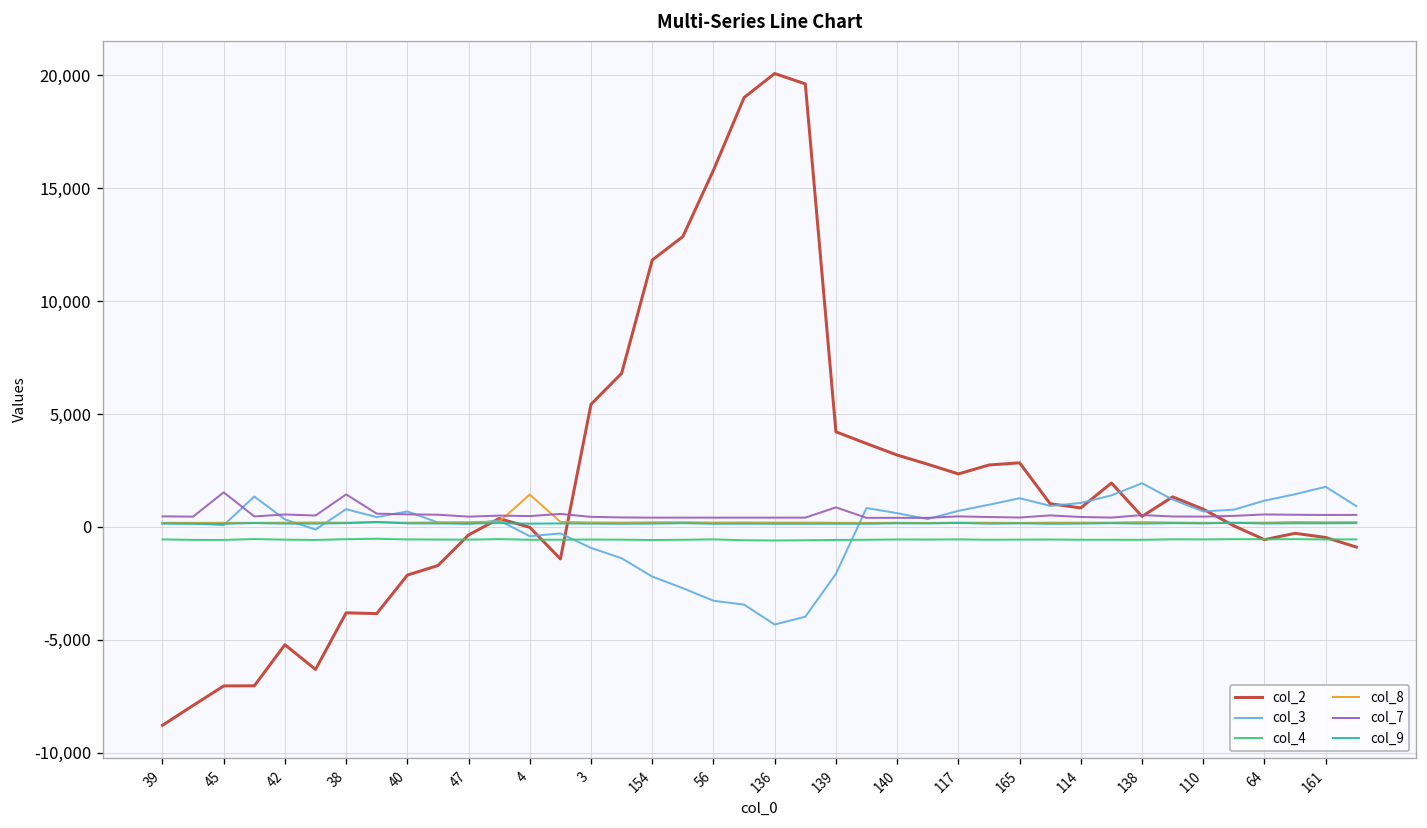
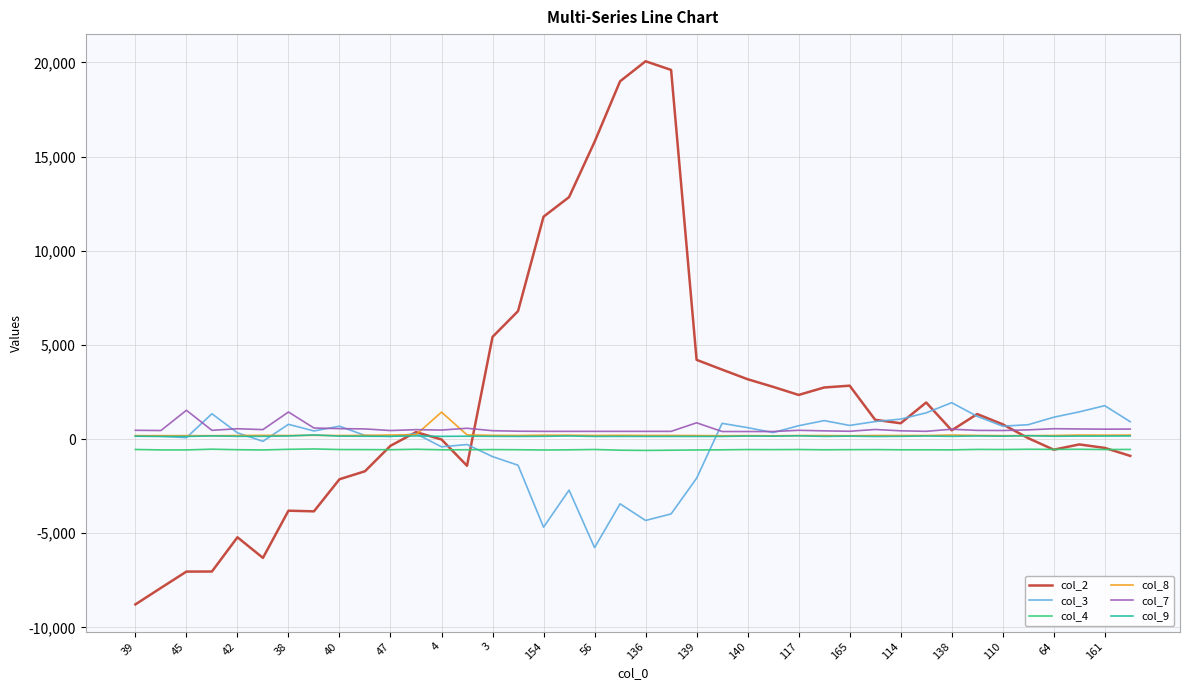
col_3, 154: -2,200 -> -4,700
col_3, 56: -3,300 -> -5,800
col_3, 165: 1,300 -> 700
